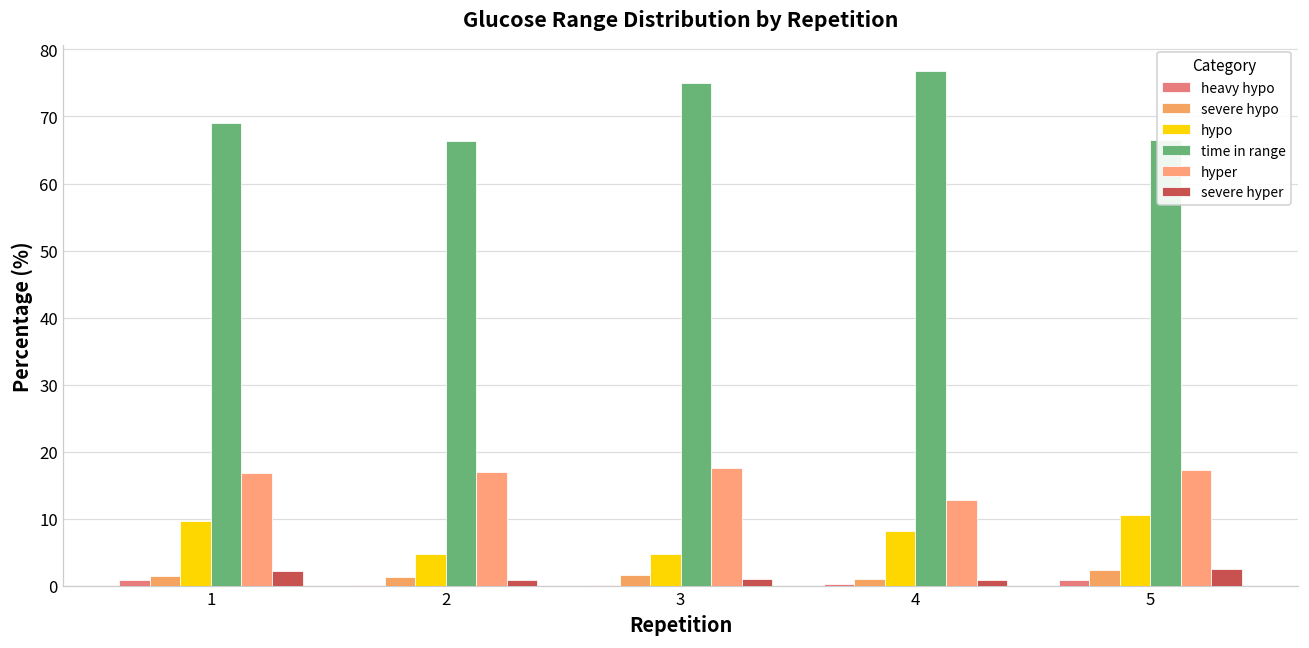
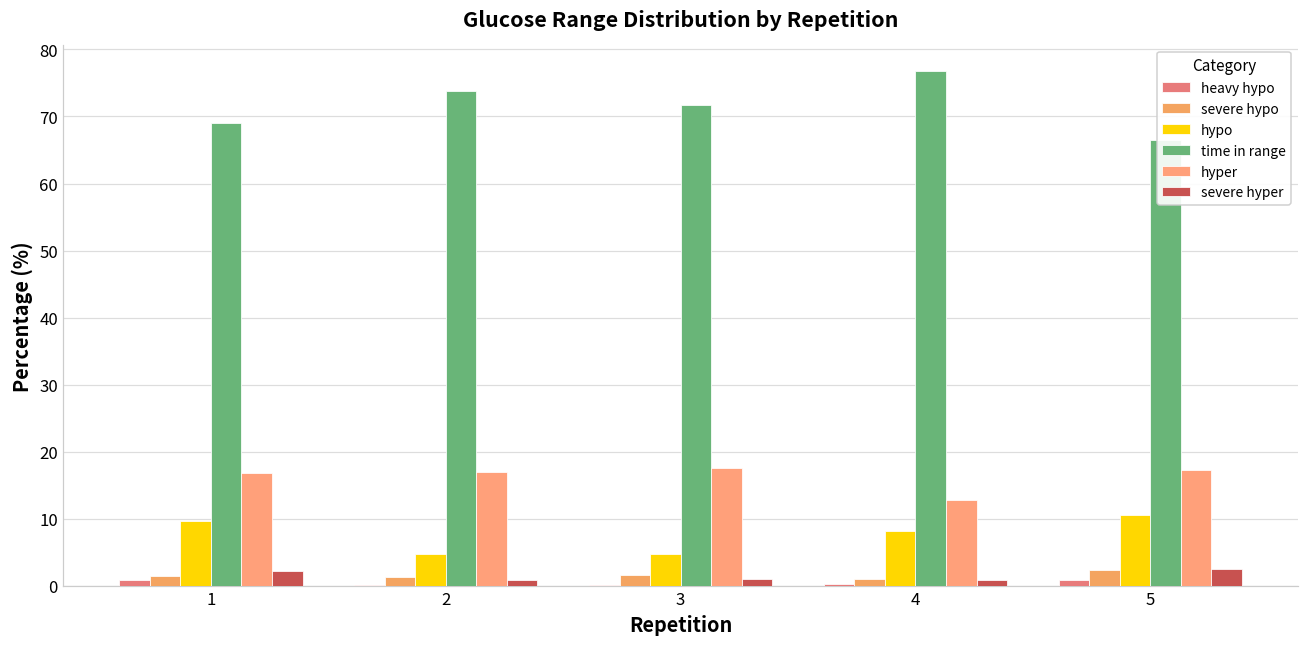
time in range, 2: 66 -> 74
time in range, 3: 75 -> 72
